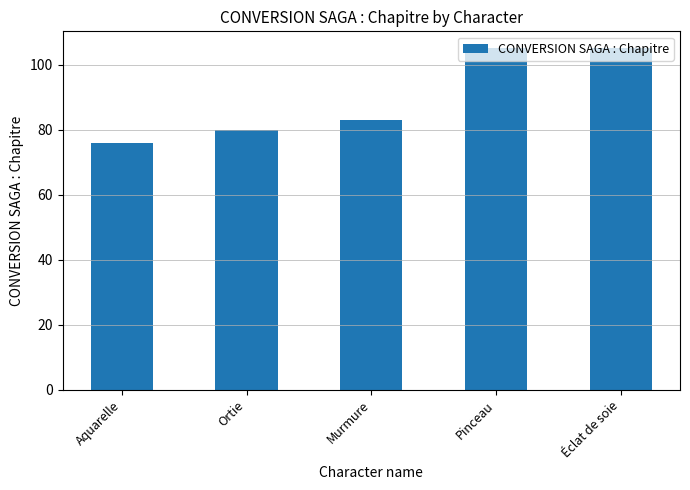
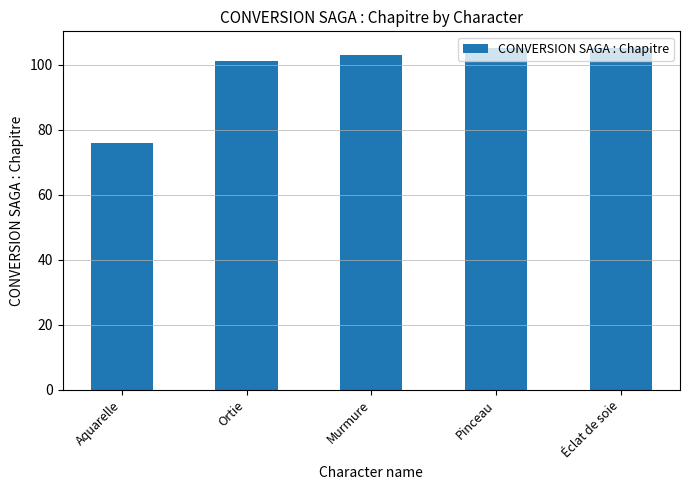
Ortie: 80 -> 101
Murmure: 83 -> 103
